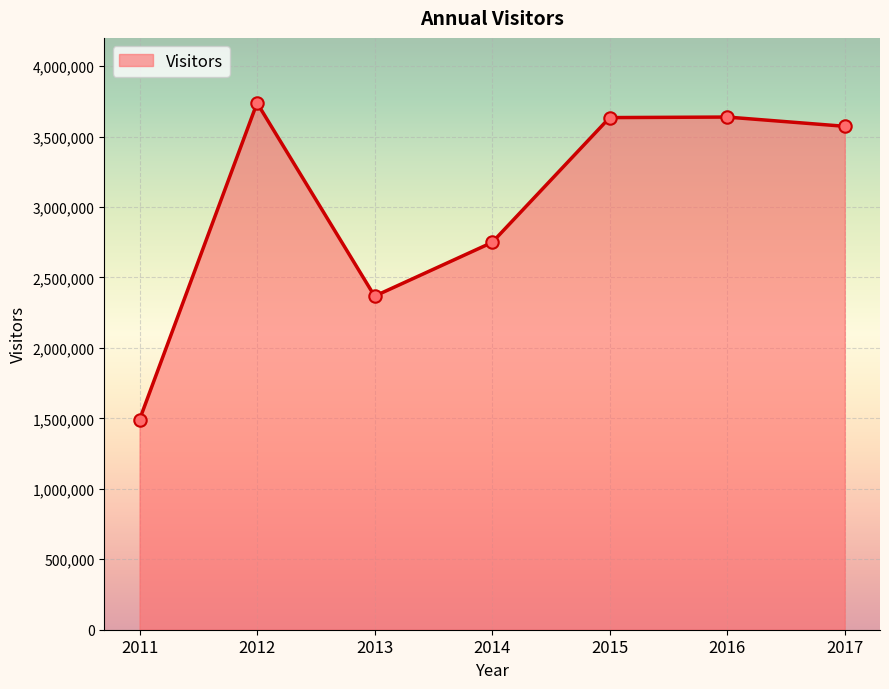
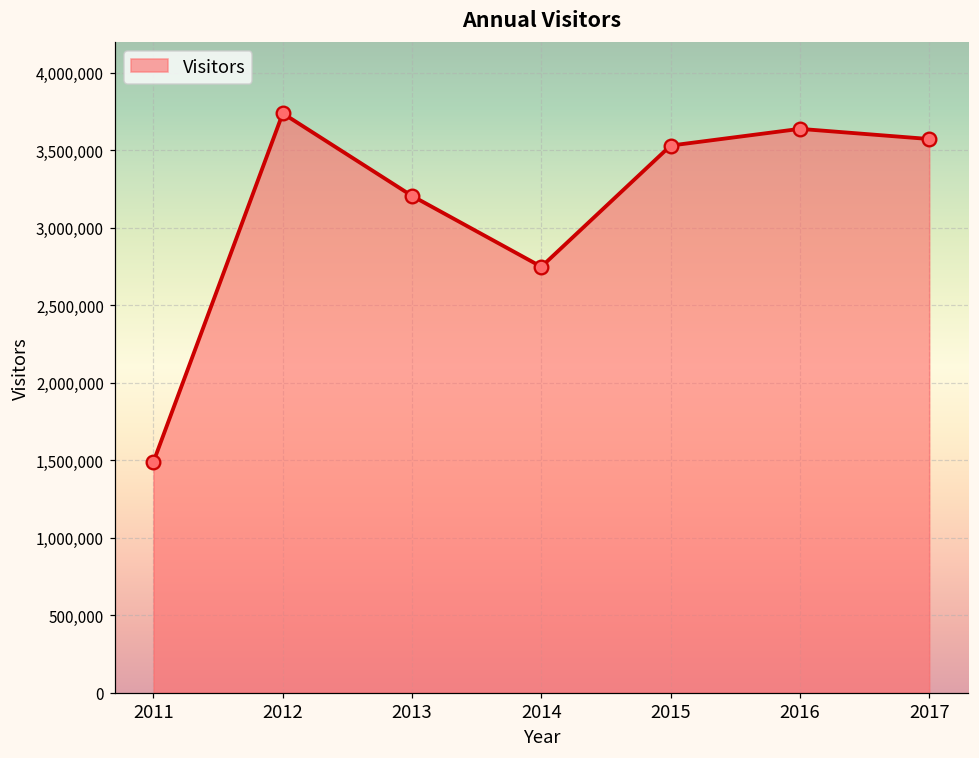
2013: 2,370,000 -> 3,210,000
2015: 3,630,000 -> 3,530,000
